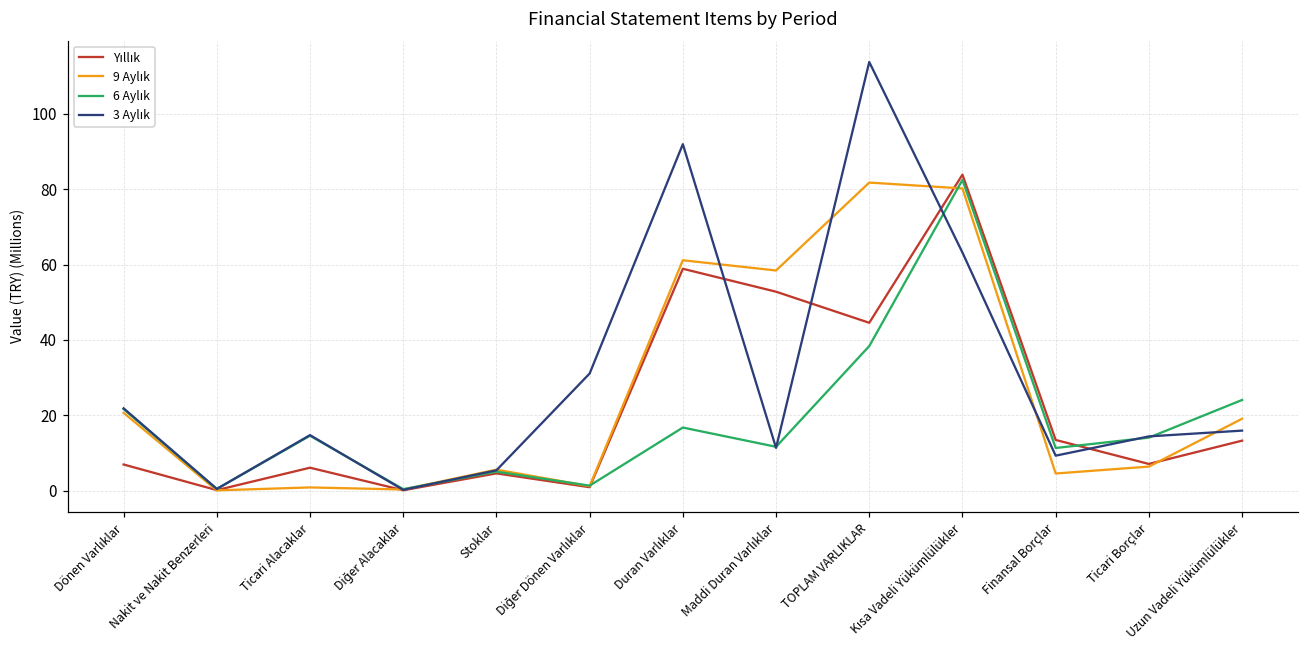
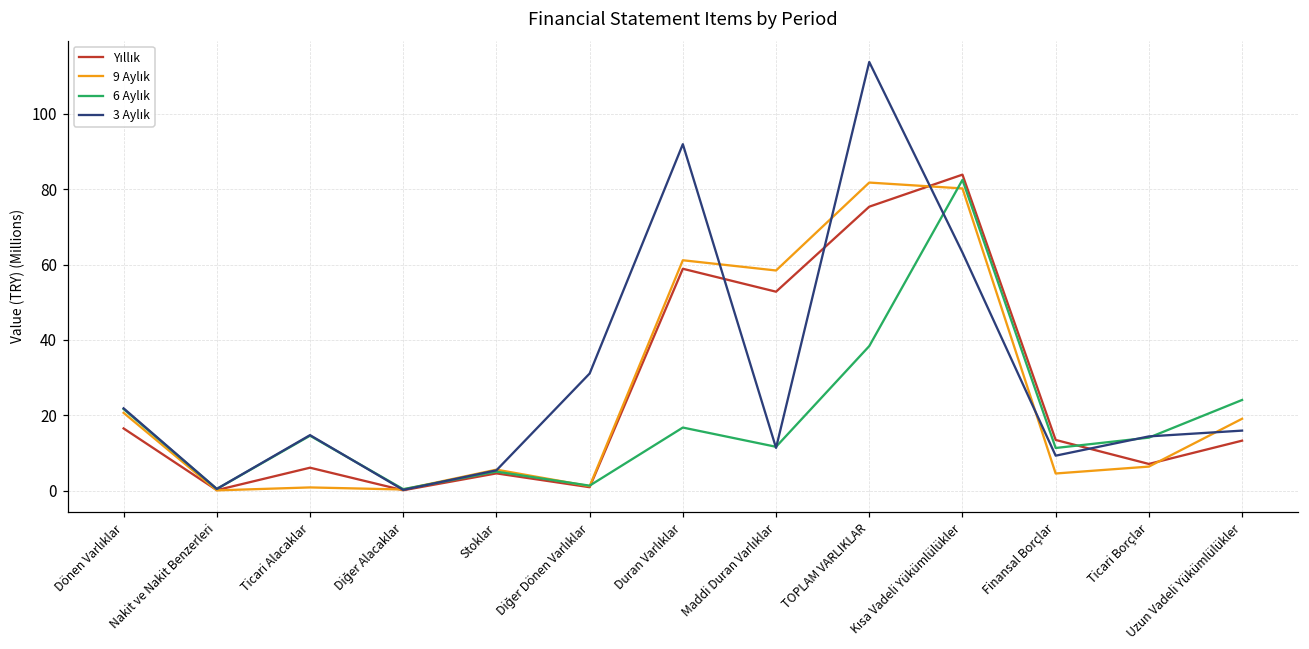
Yıllık, Dönen Varlıklar: 7 -> 16
Yıllık, TOPLAM VARLIKLAR: 45 -> 75
